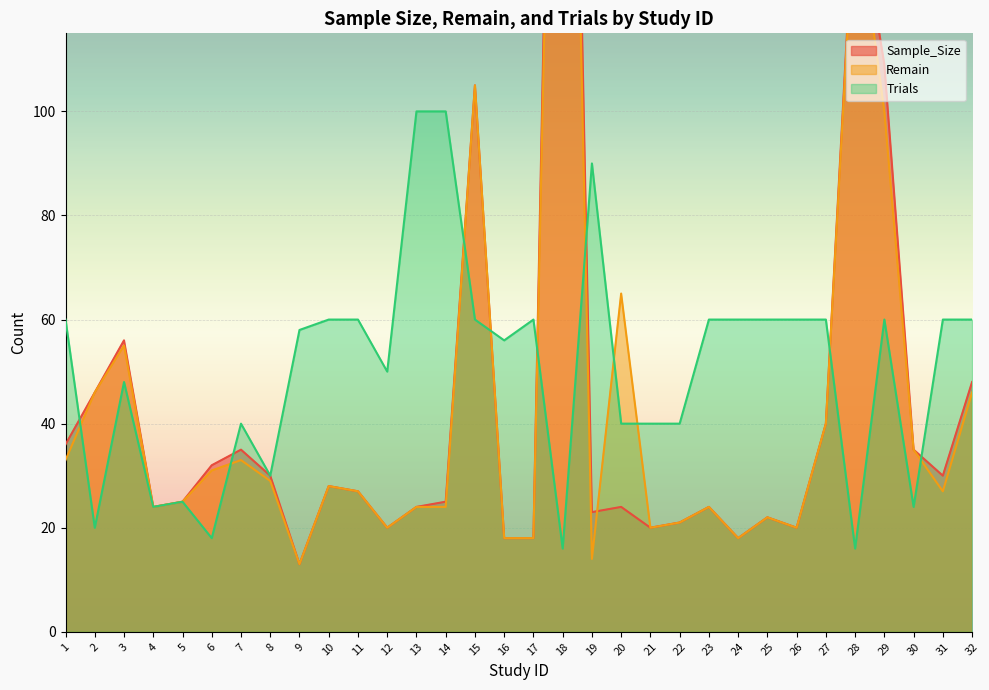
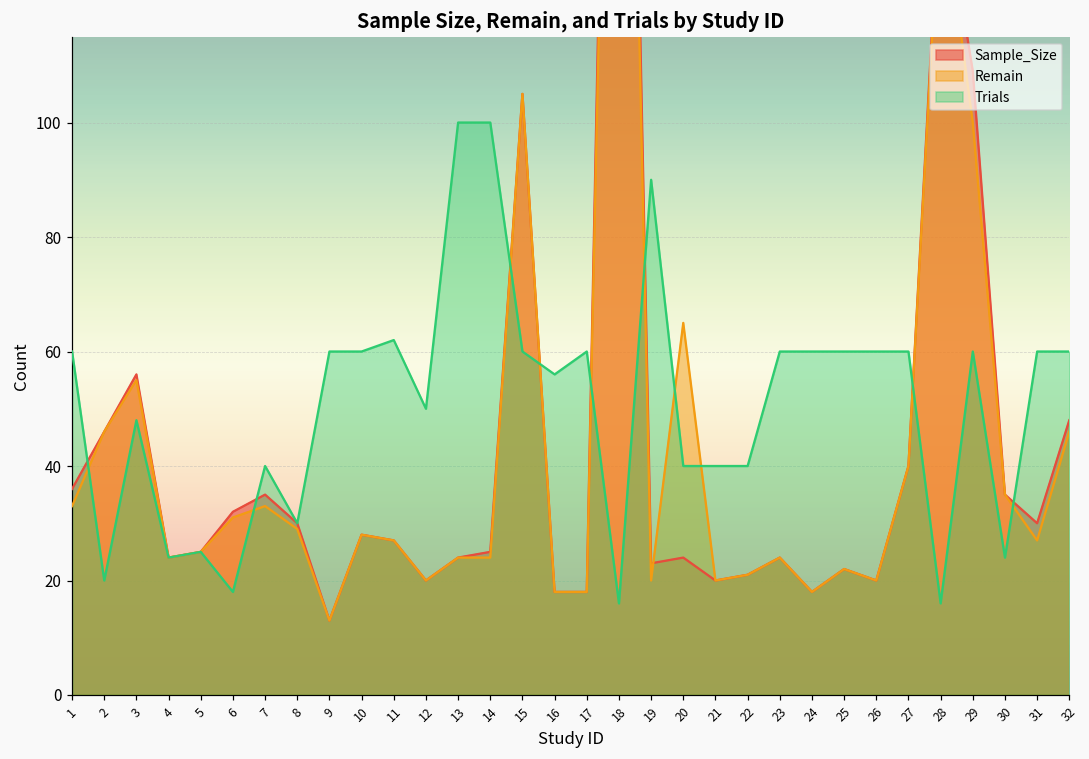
Trials, 9: 58 -> 60
Trials, 11: 60 -> 62
Remain, 19: 14 -> 20
